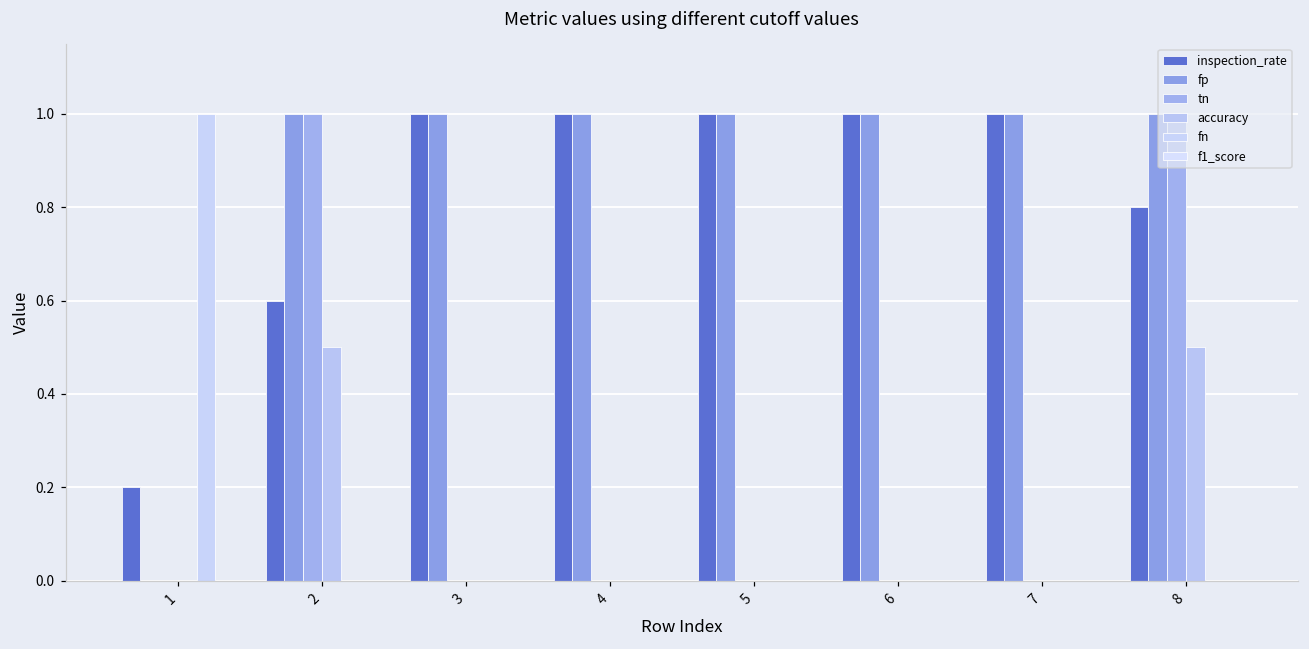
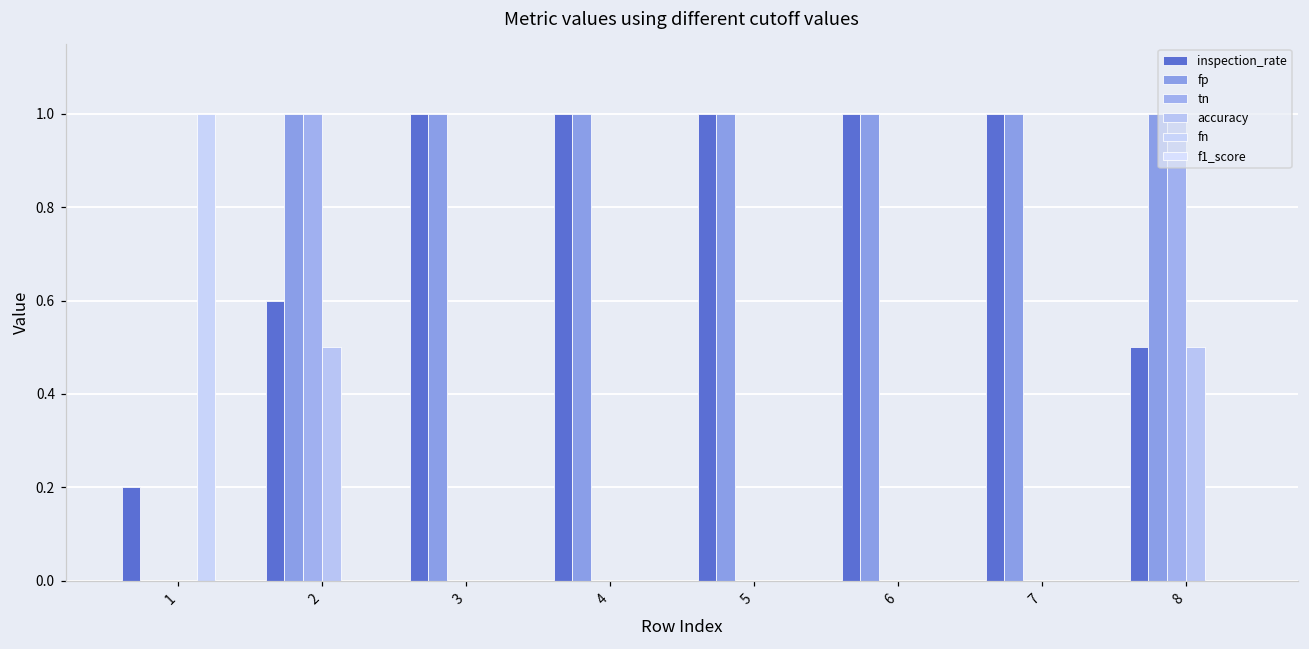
inspection_rate, 8: 0.8 -> 0.5
